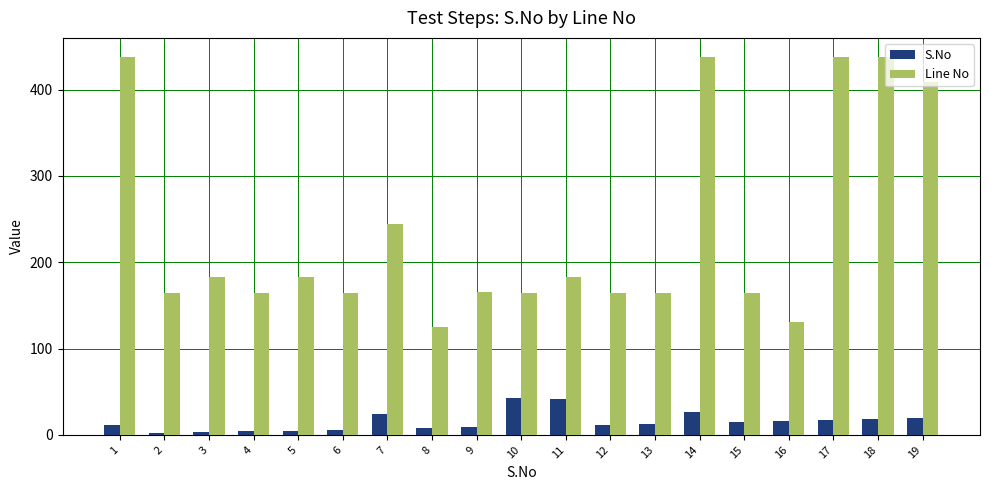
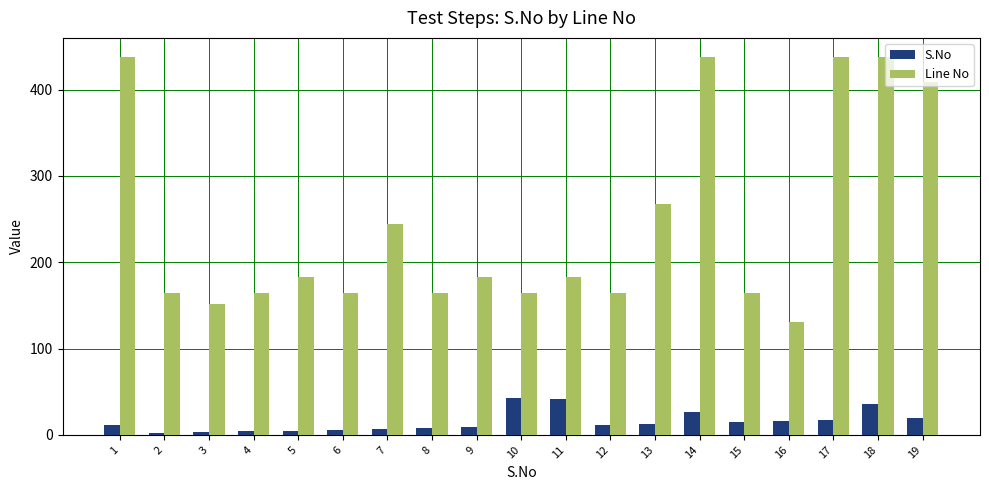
Line No, 3: 180 -> 150
S.No, 7: 20 -> 10
Line No, 8: 130 -> 160
Line No, 9: 170 -> 180
Line No, 13: 160 -> 270
S.No, 18: 20 -> 40
